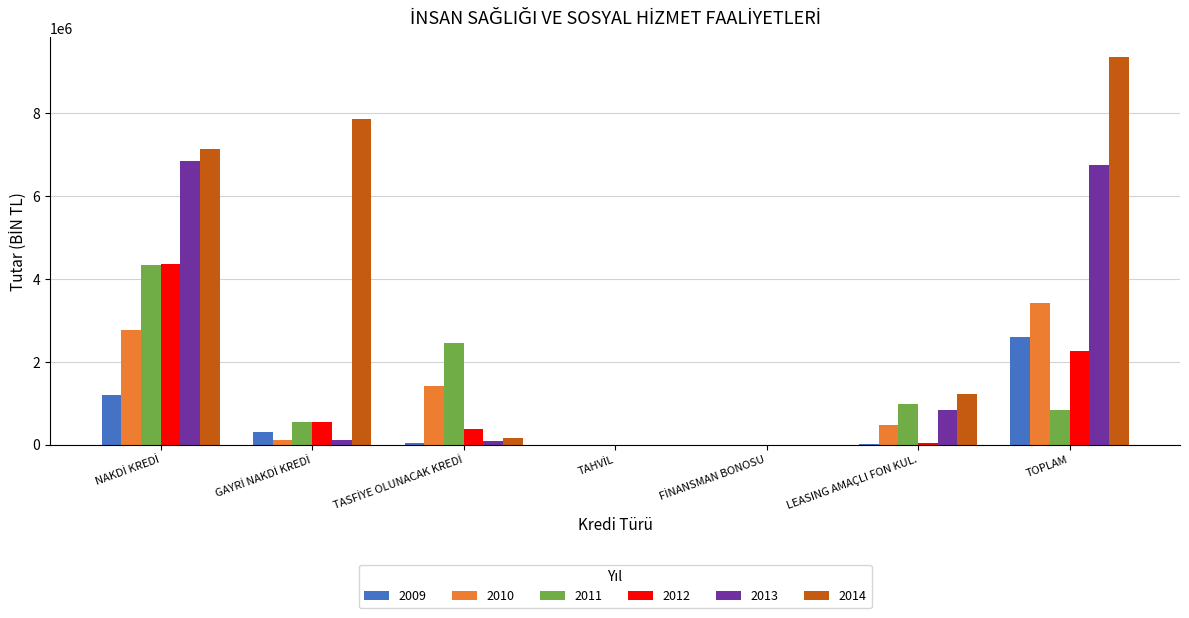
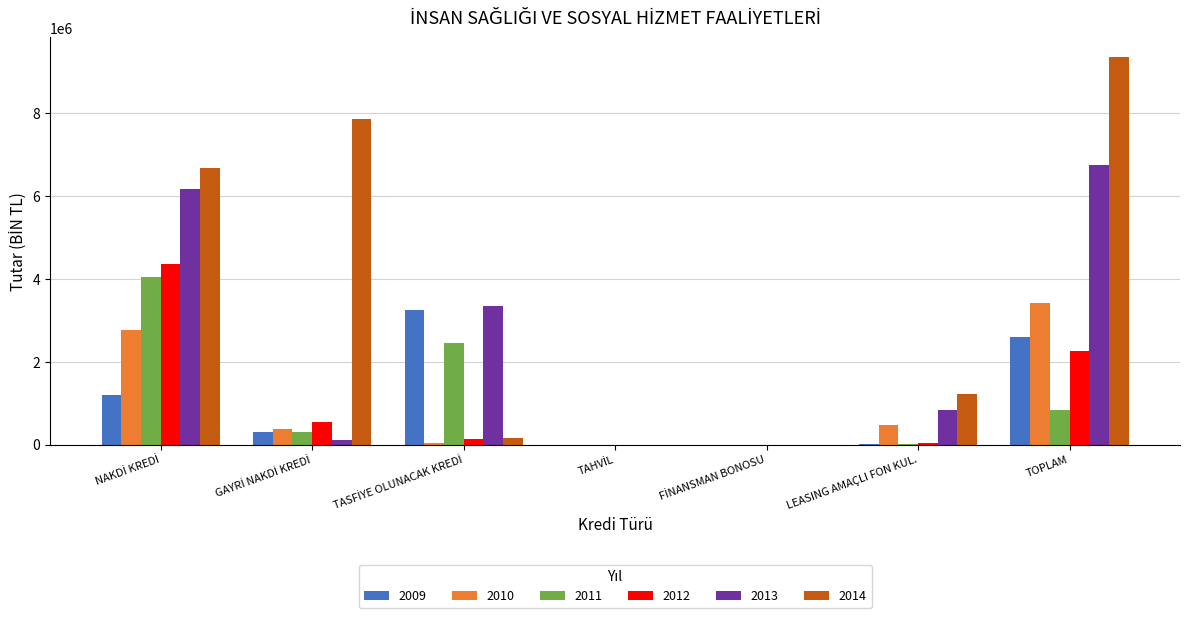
2011, NAKDİ KREDİ: 4300000 -> 4100000
2013, NAKDİ KREDİ: 6800000 -> 6200000
2014, NAKDİ KREDİ: 7100000 -> 6700000
2010, GAYRİ NAKDİ KREDİ: 100000 -> 400000
2011, GAYRİ NAKDİ KREDİ: 500000 -> 300000
2009, TASFİYE OLUNACAK KREDİ: 0 -> 3200000
2010, TASFİYE OLUNACAK KREDİ: 1400000 -> 0
2012, TASFİYE OLUNACAK KREDİ: 400000 -> 100000
2013, TASFİYE OLUNACAK KREDİ: 100000 -> 3300000
2011, LEASING AMAÇLI FON KUL.: 1000000 -> 0
